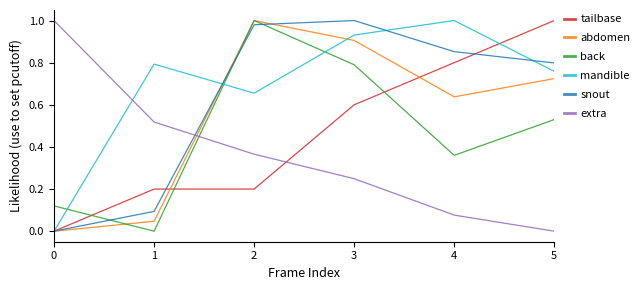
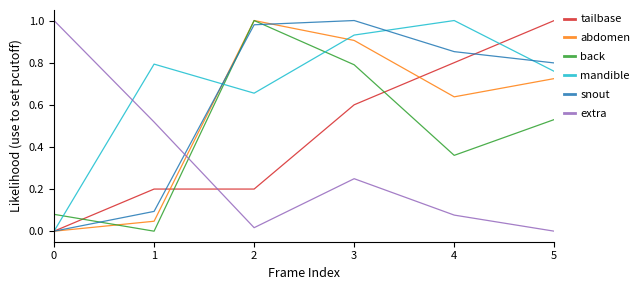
back, 0: 0.12 -> 0.08
extra, 2: 0.37 -> 0.02
